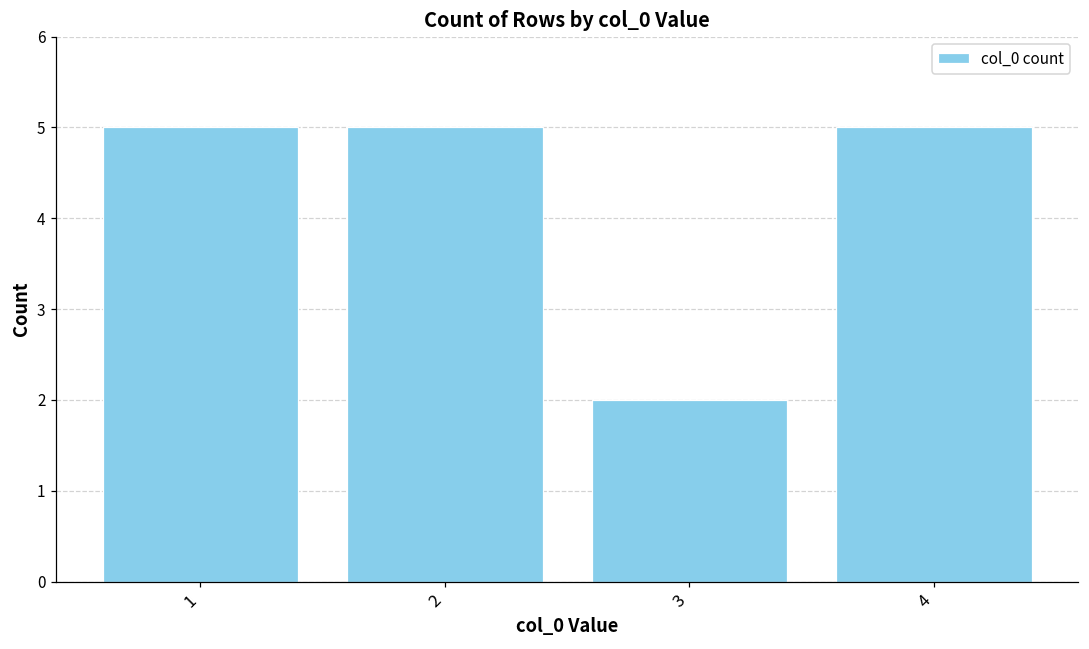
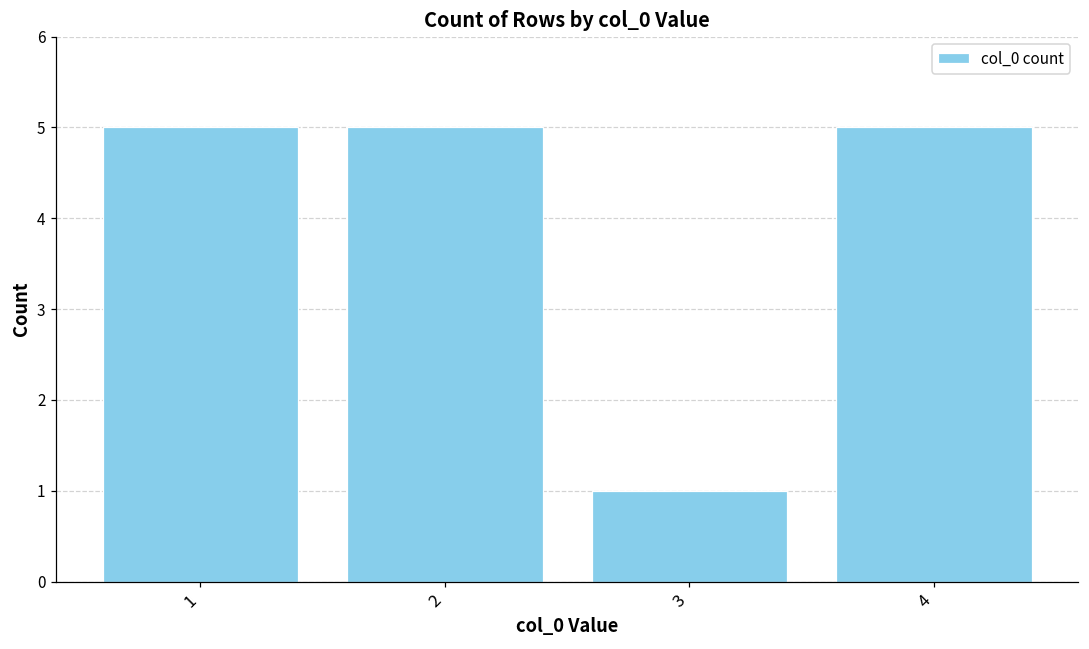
3: 2 -> 1
